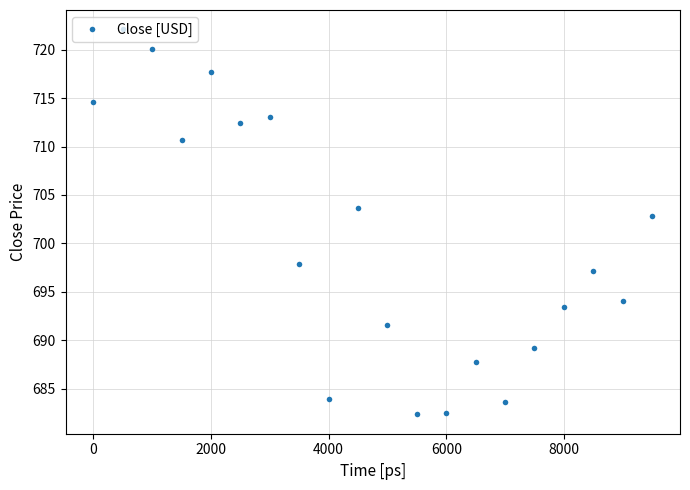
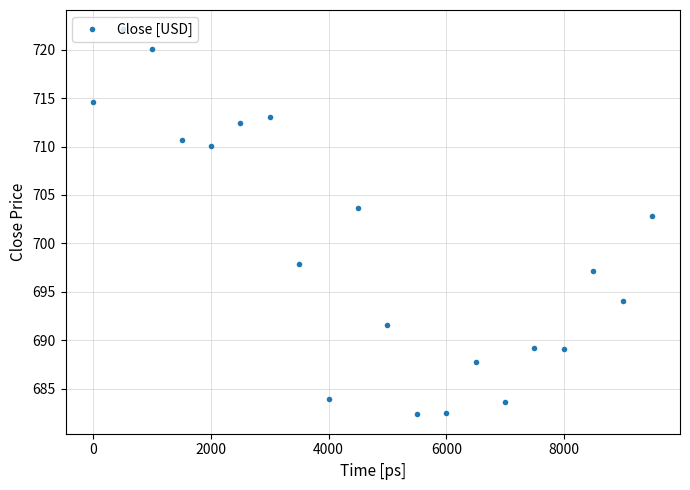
2000: 718 -> 710
8000: 693 -> 689
